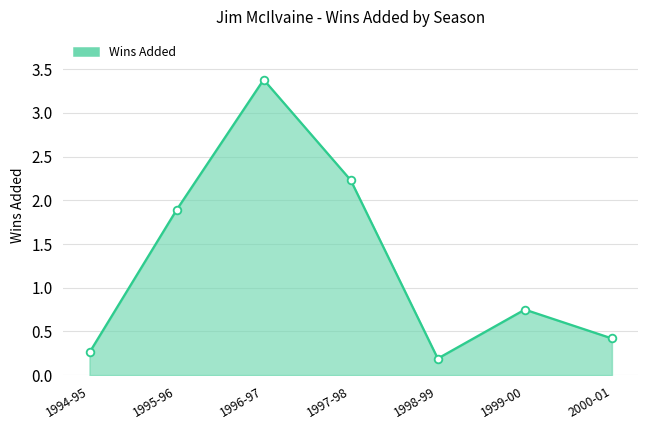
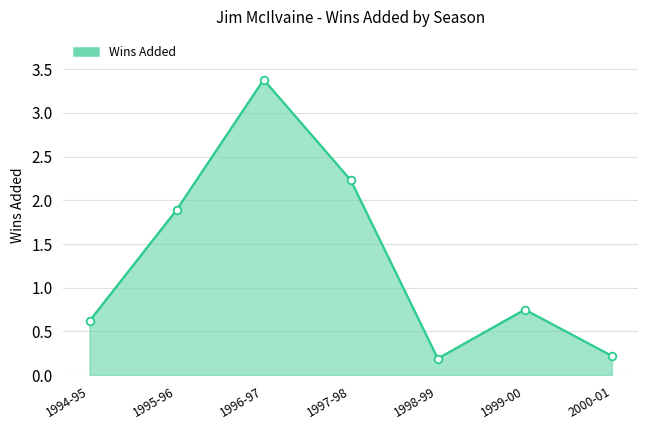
1994-95: 0.3 -> 0.6
2000-01: 0.4 -> 0.2
